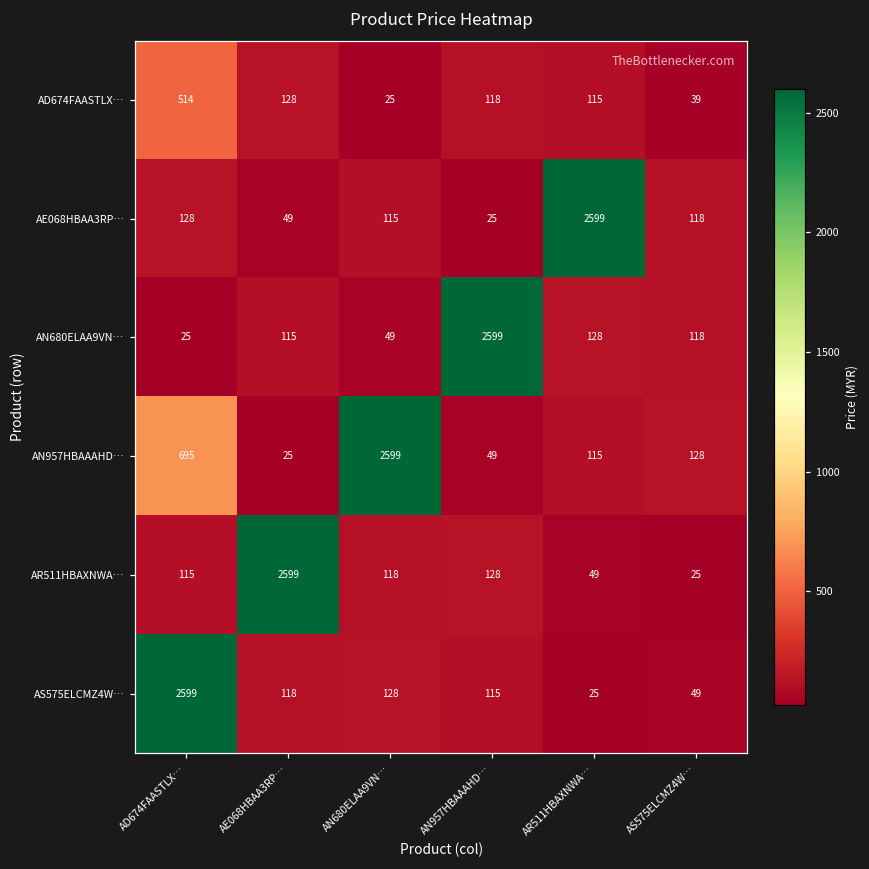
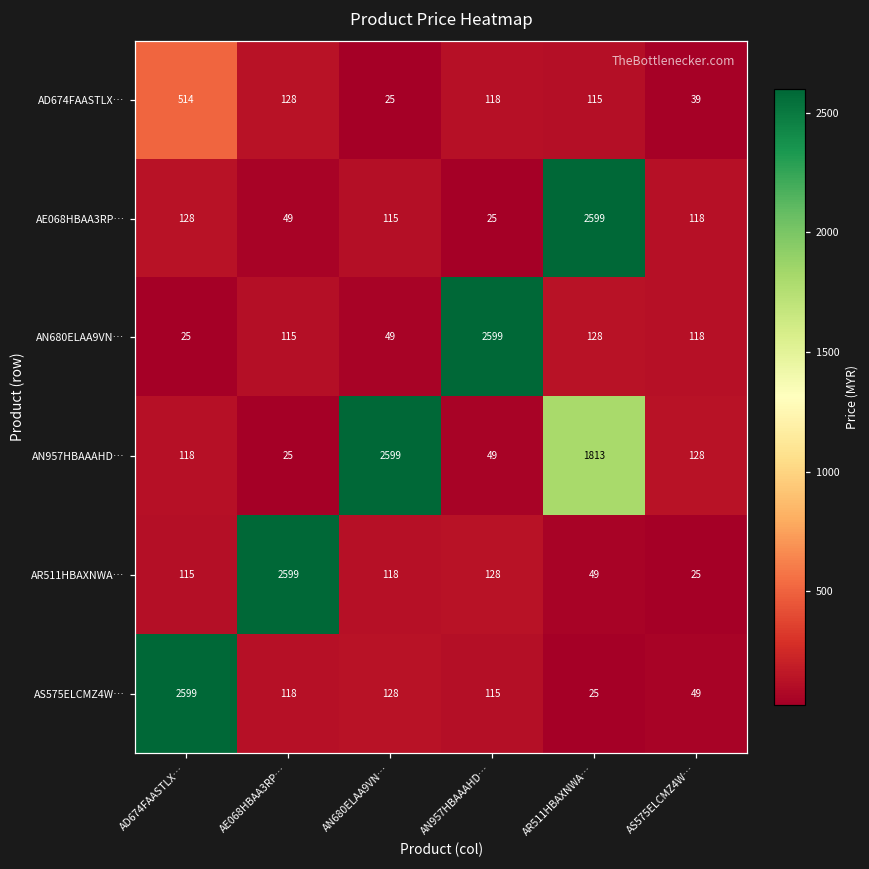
AN957HBAAAHD…, AD674FAASTLX…: 695 -> 118
AN957HBAAAHD…, AR511HBAXNWA…: 115 -> 1813
